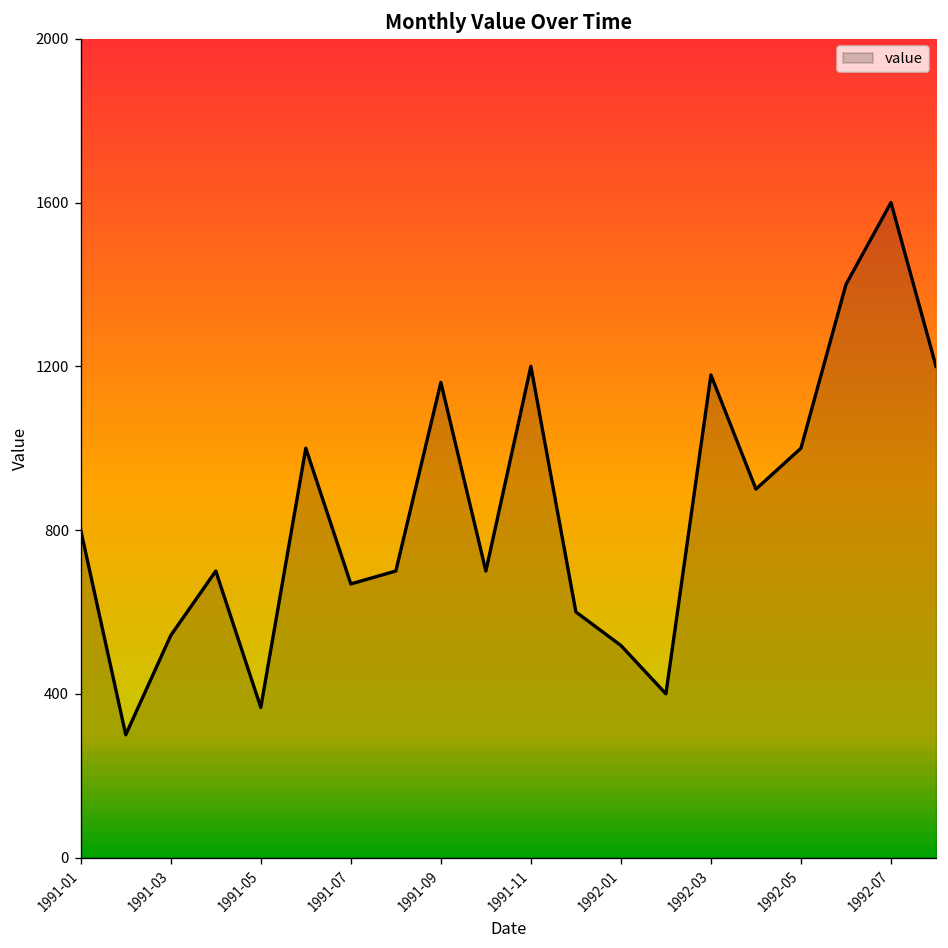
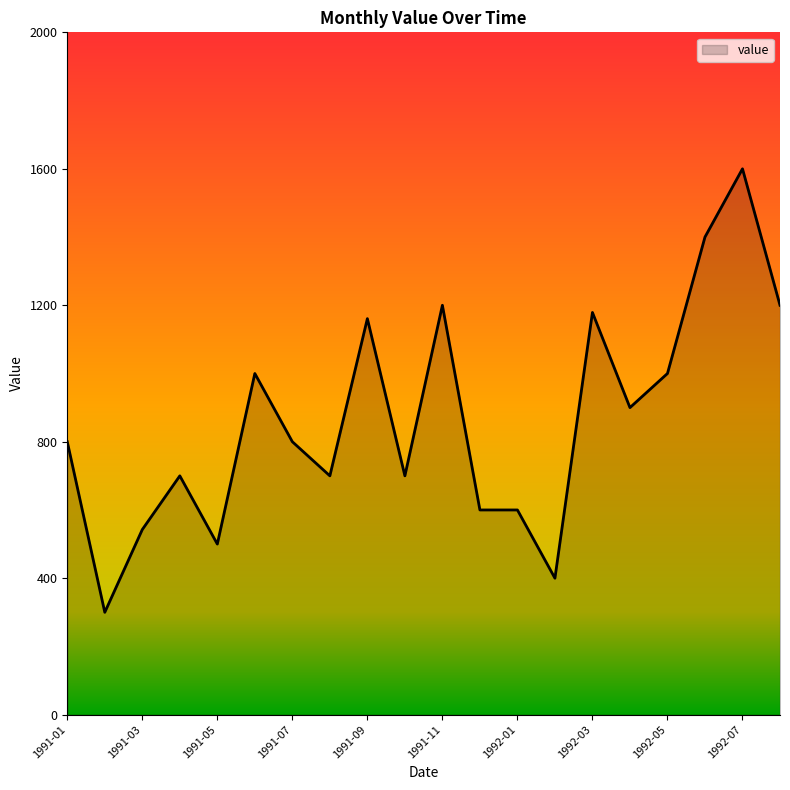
1991-05: 370 -> 500
1991-07: 670 -> 800
1992-01: 520 -> 600
